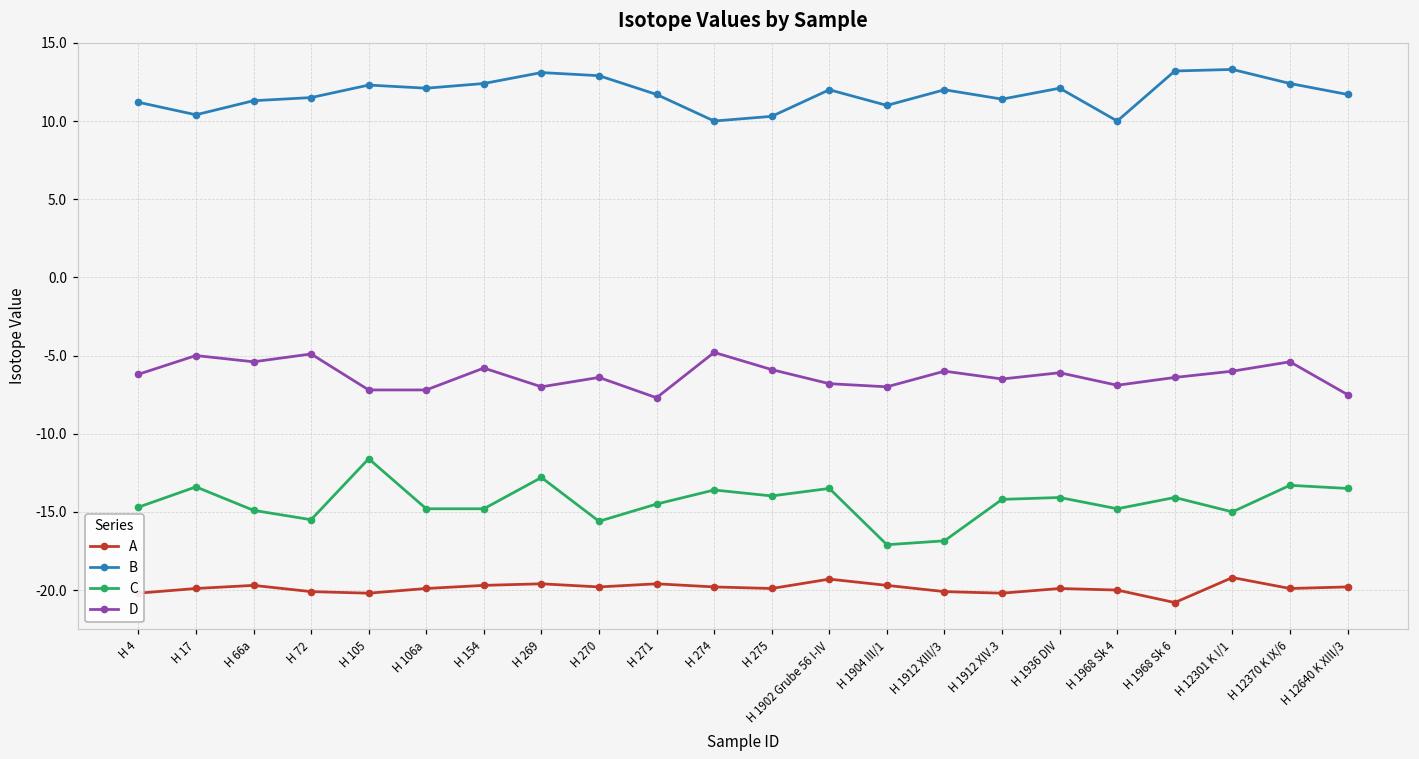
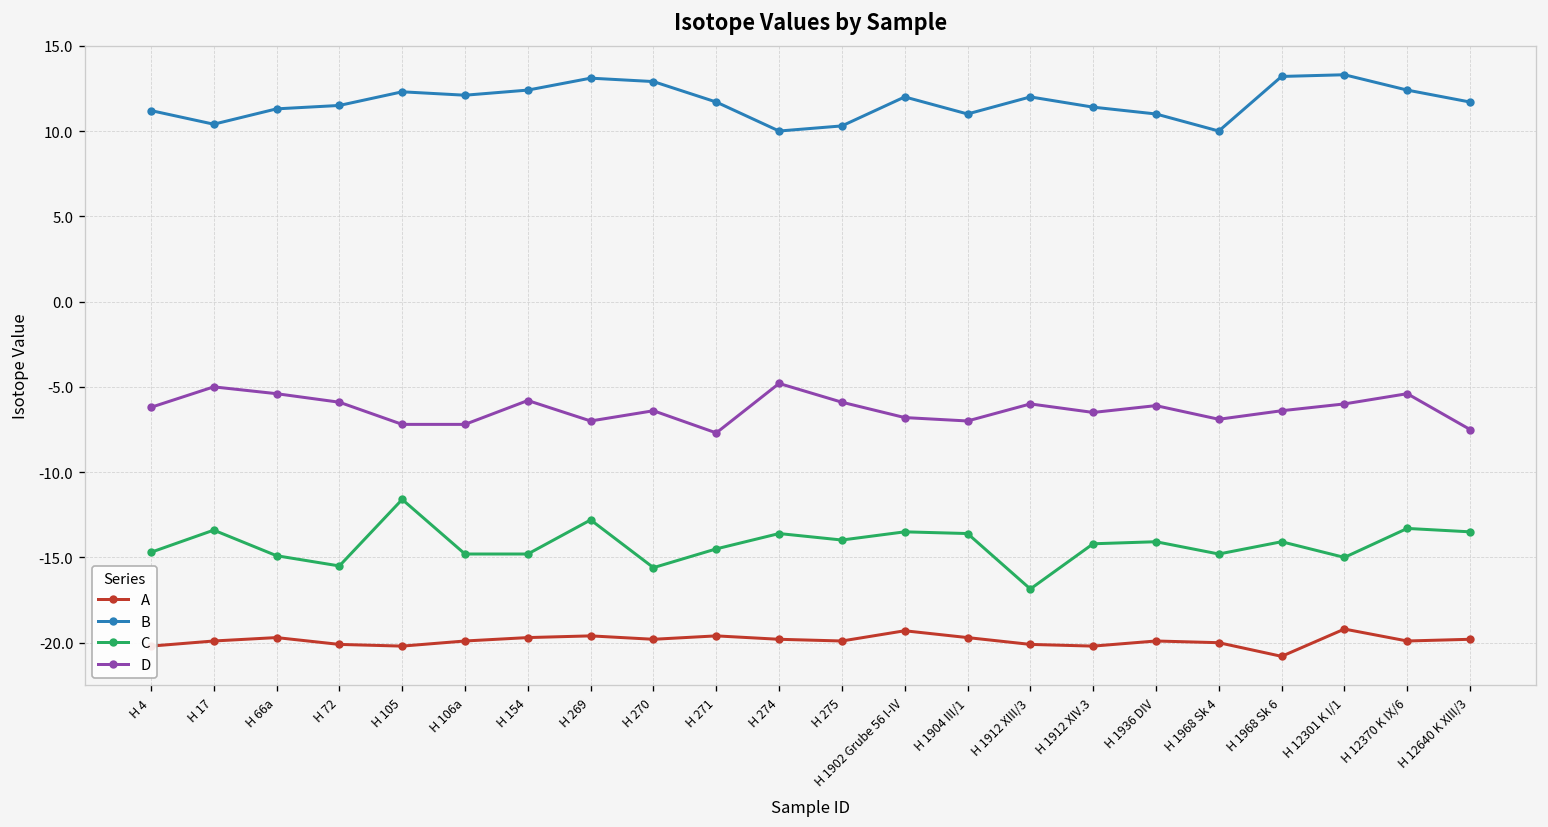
D, H 72: -4.9 -> -5.9
C, H 1904 III/1: -17.1 -> -13.6
B, H 1936 DIV: 12.1 -> 11.0
